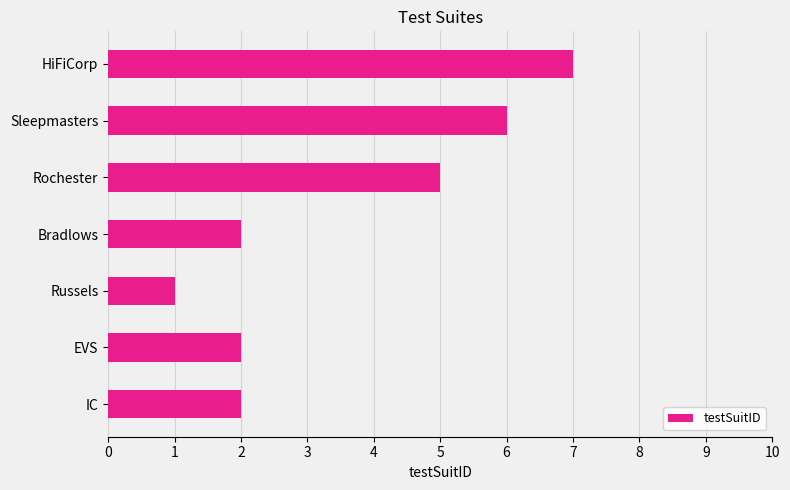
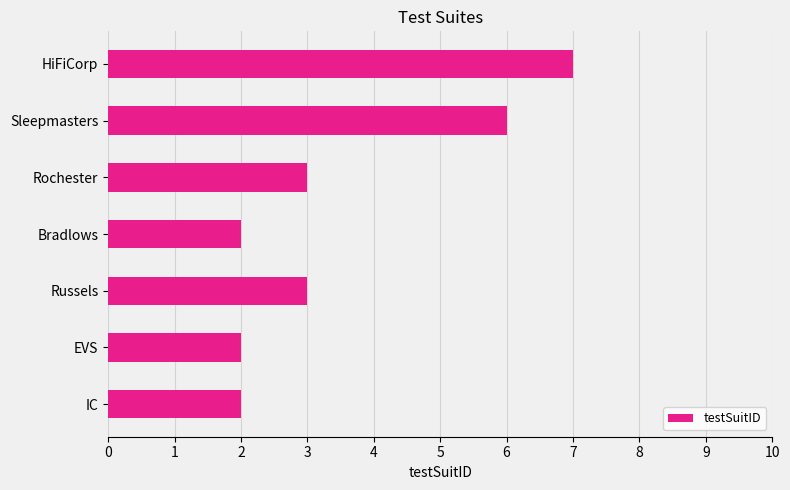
Rochester: 5 -> 3
Russels: 1 -> 3
